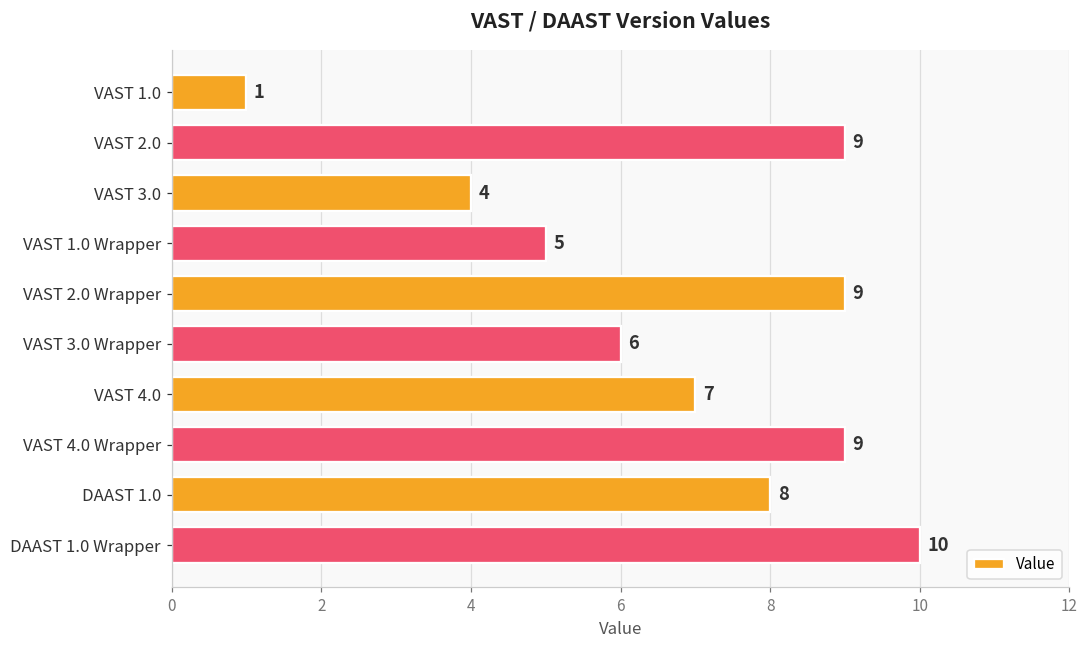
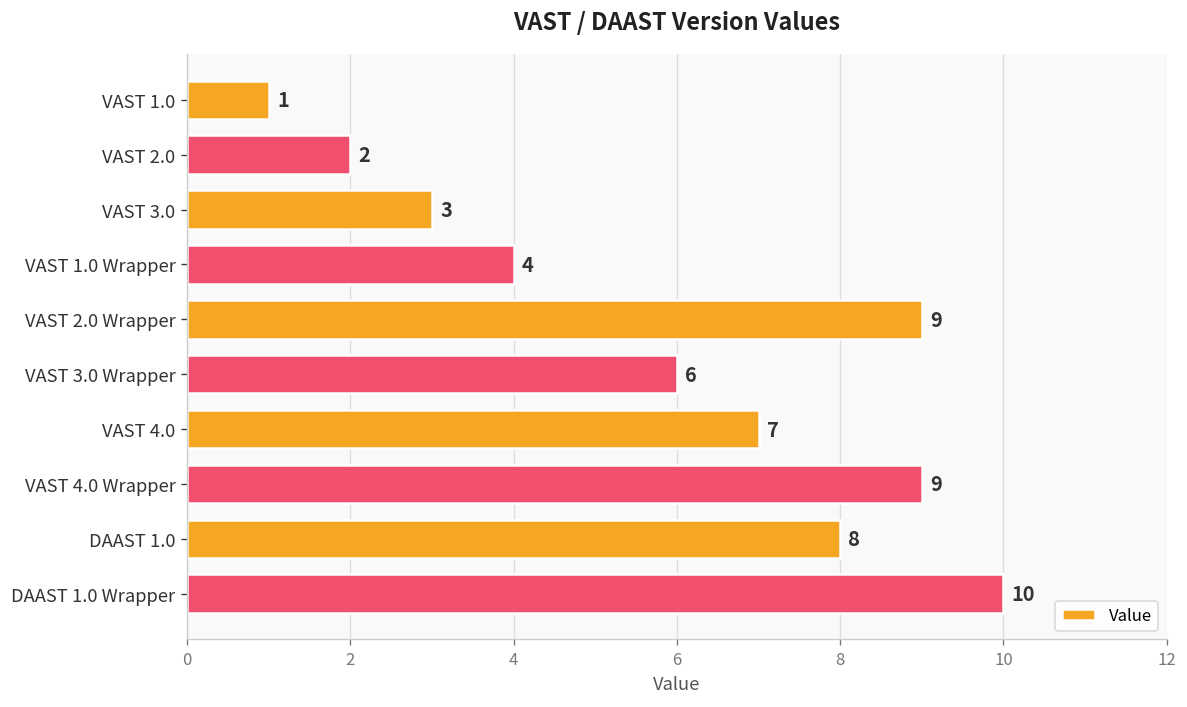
VAST 2.0: 9 -> 2
VAST 3.0: 4 -> 3
VAST 1.0 Wrapper: 5 -> 4
